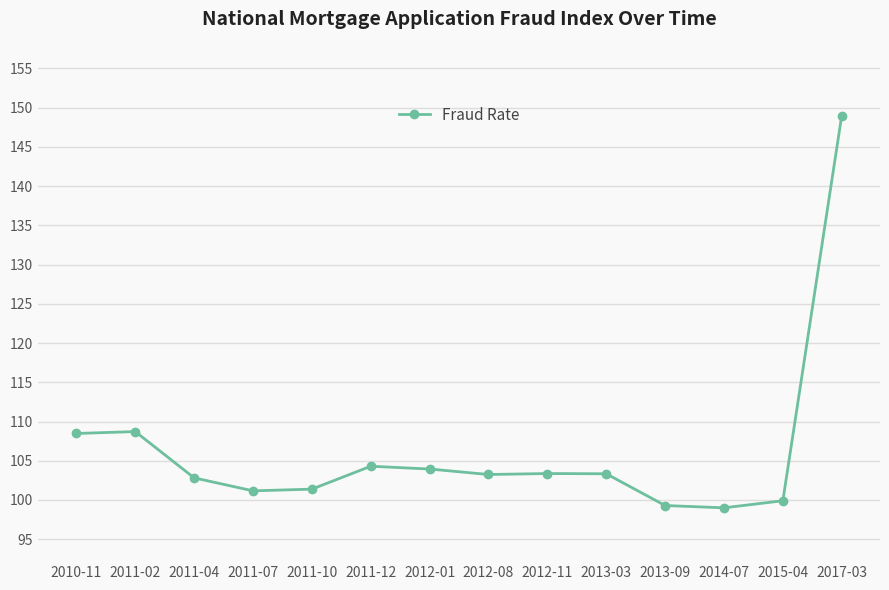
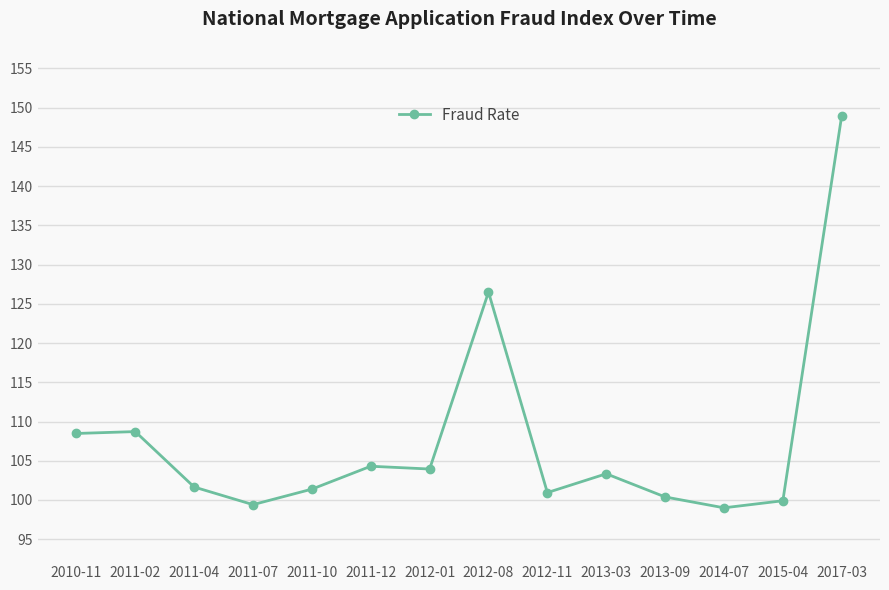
2011-04: 103 -> 102
2011-07: 101 -> 99
2012-08: 103 -> 126
2012-11: 103 -> 101
2013-09: 99 -> 100
